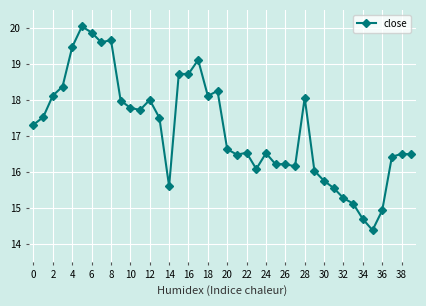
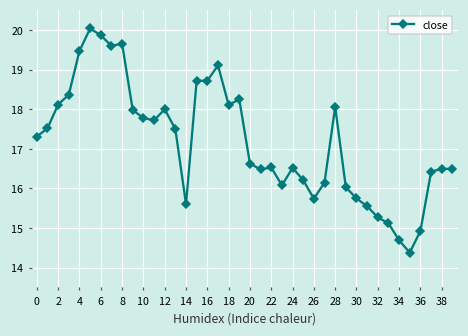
26: 16.2 -> 15.7
